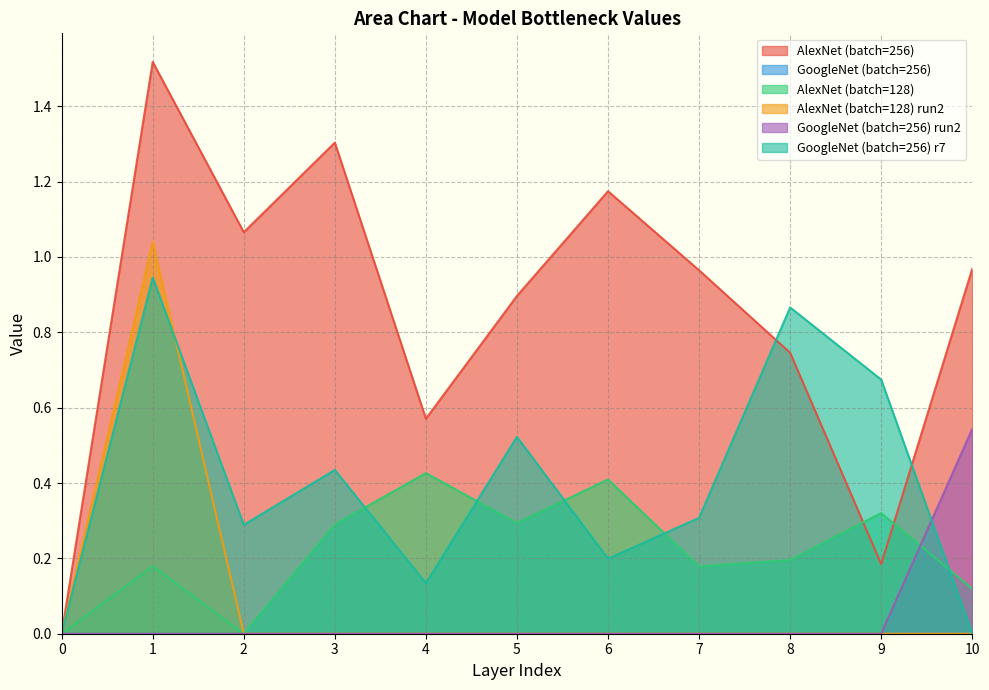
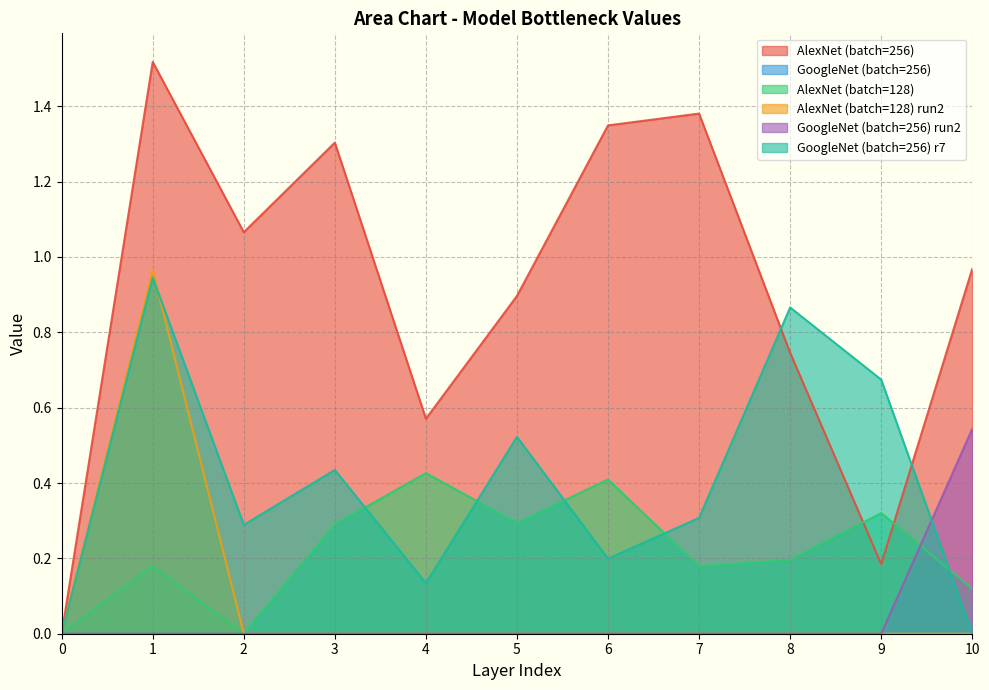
AlexNet (batch=128) run2, 1: 1.04 -> 0.97
AlexNet (batch=256), 6: 1.17 -> 1.35
AlexNet (batch=256), 7: 0.96 -> 1.38
